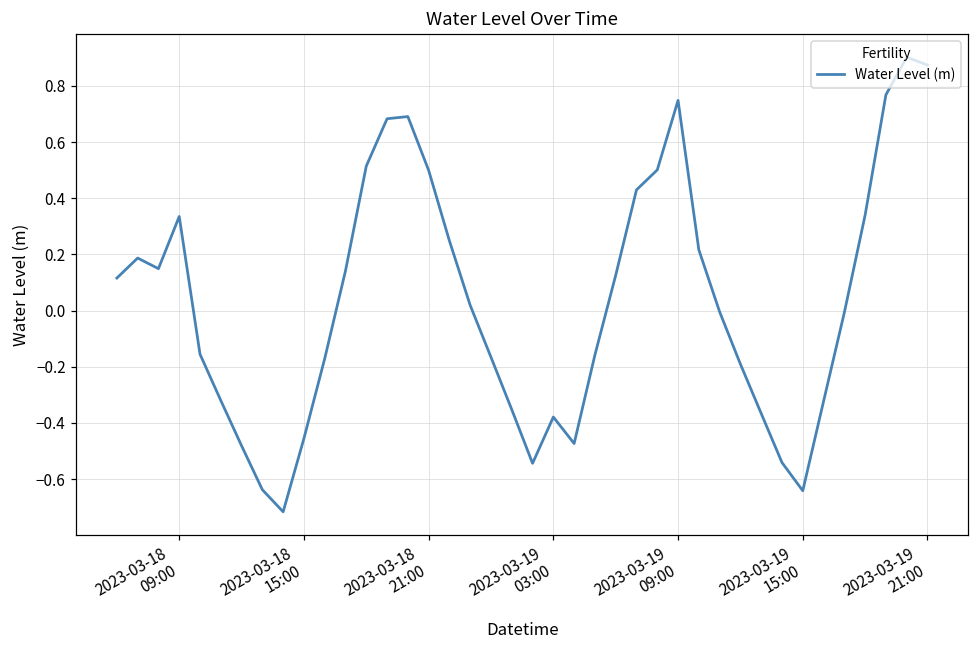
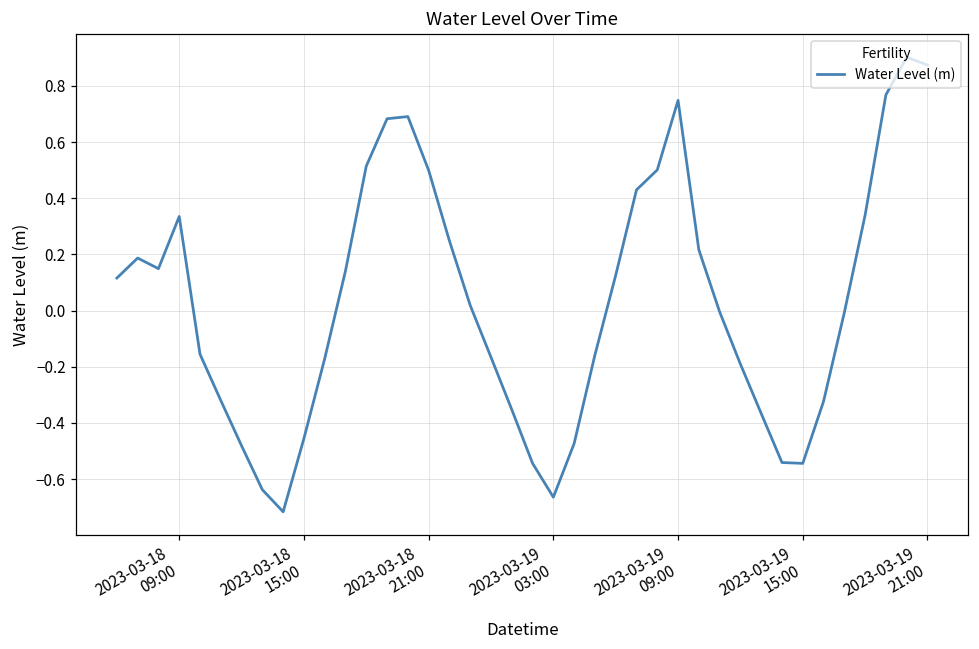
2023-03-19 03:00: -0.38 -> -0.66
2023-03-19 15:00: -0.64 -> -0.54
